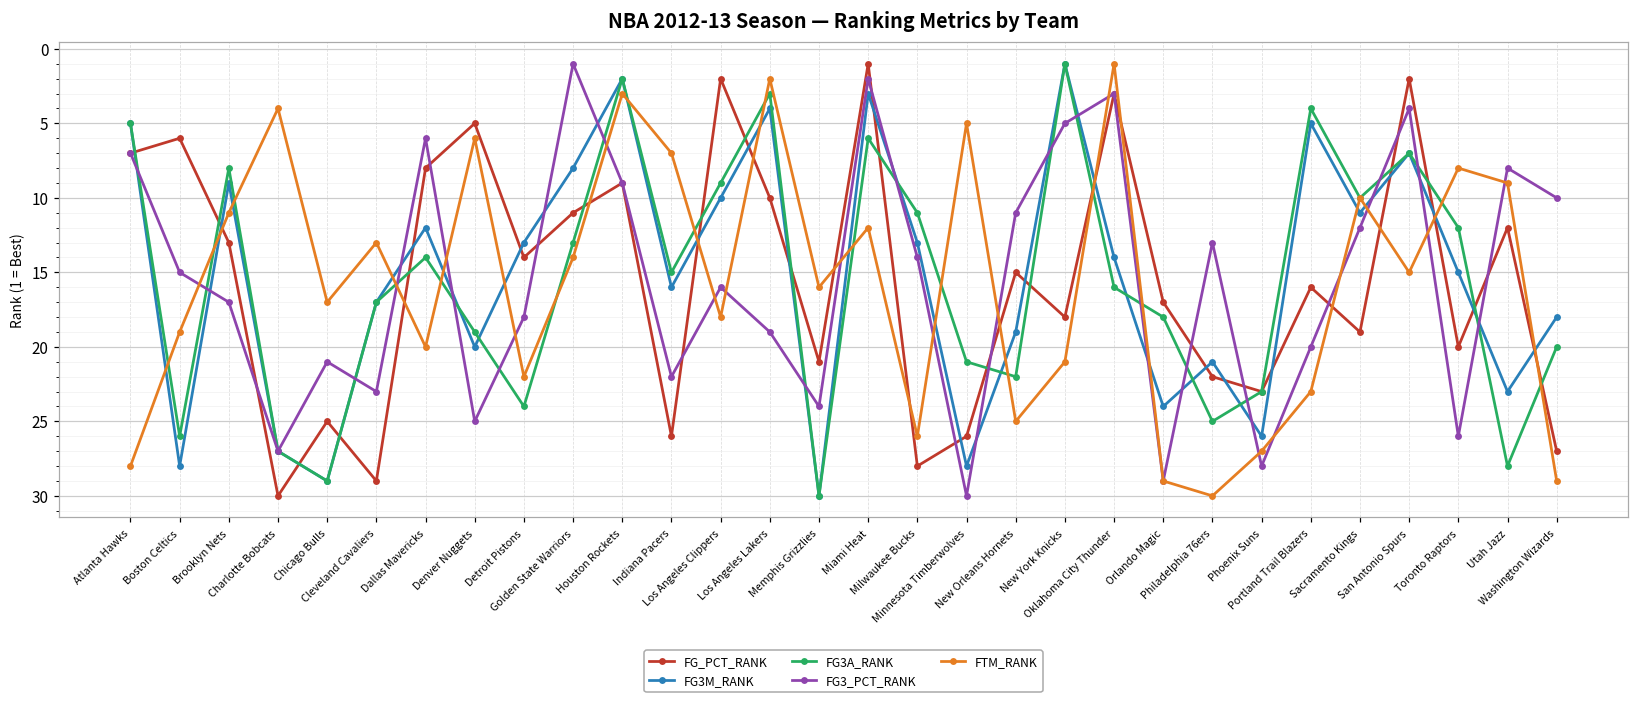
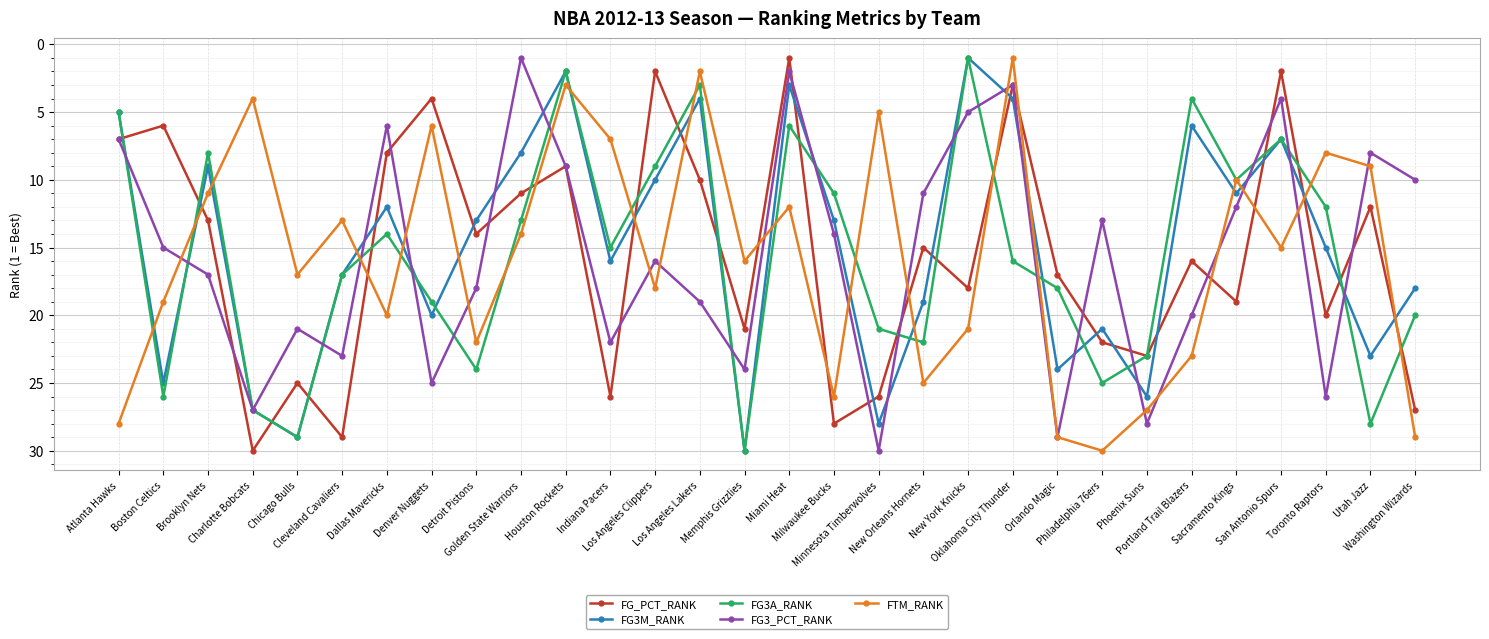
FG3M_RANK, Boston Celtics: 28 -> 25
FG_PCT_RANK, Denver Nuggets: 5 -> 4
FG3M_RANK, Oklahoma City Thunder: 14 -> 4
FG3M_RANK, Portland Trail Blazers: 5 -> 6
